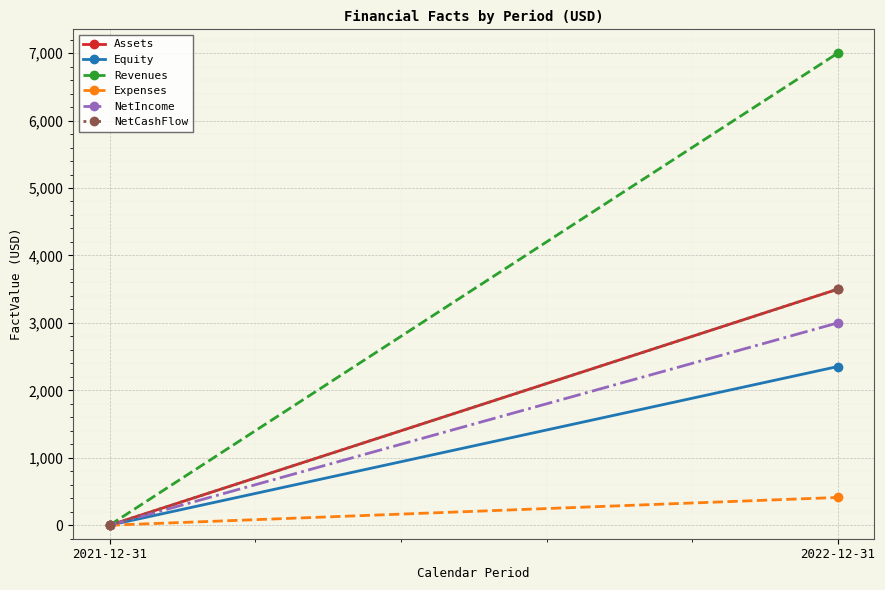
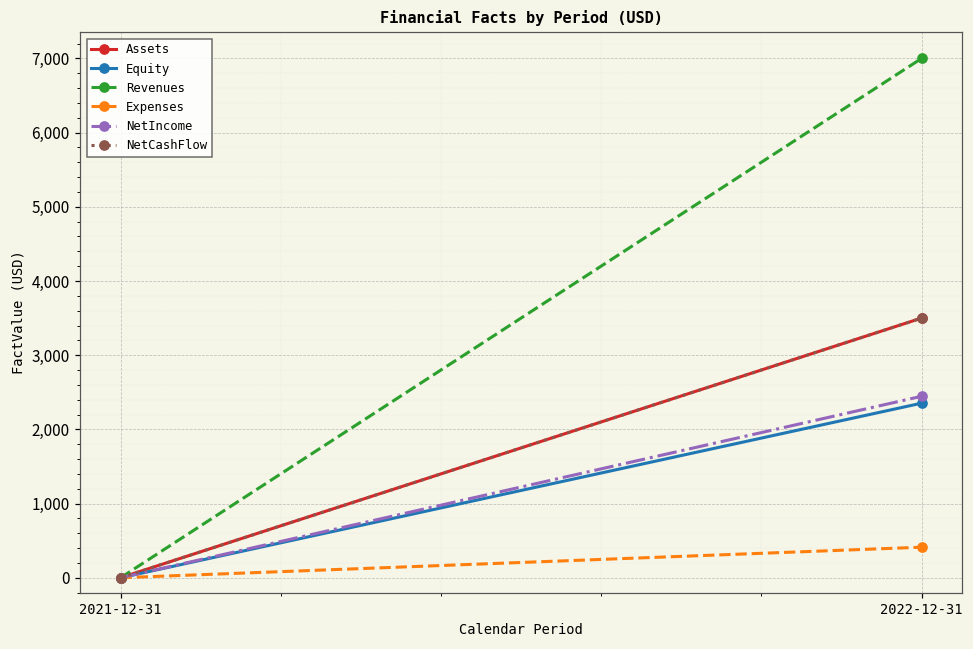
NetIncome, 2022-12-31: 3,000 -> 2,400
